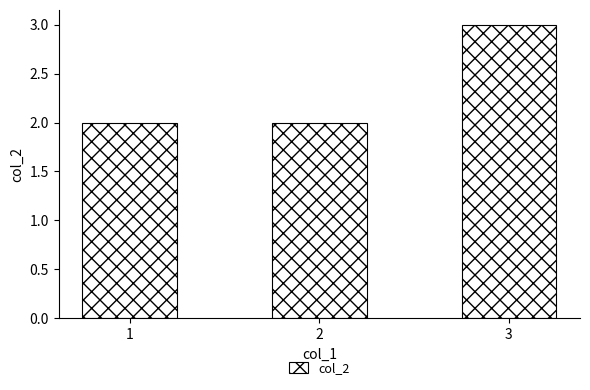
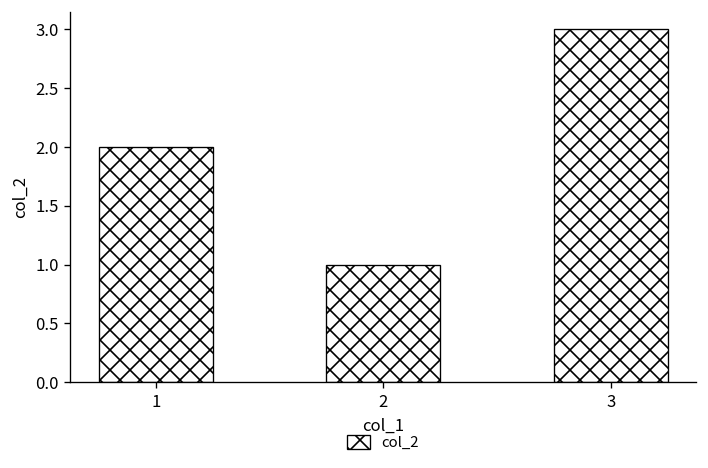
2: 2 -> 1
